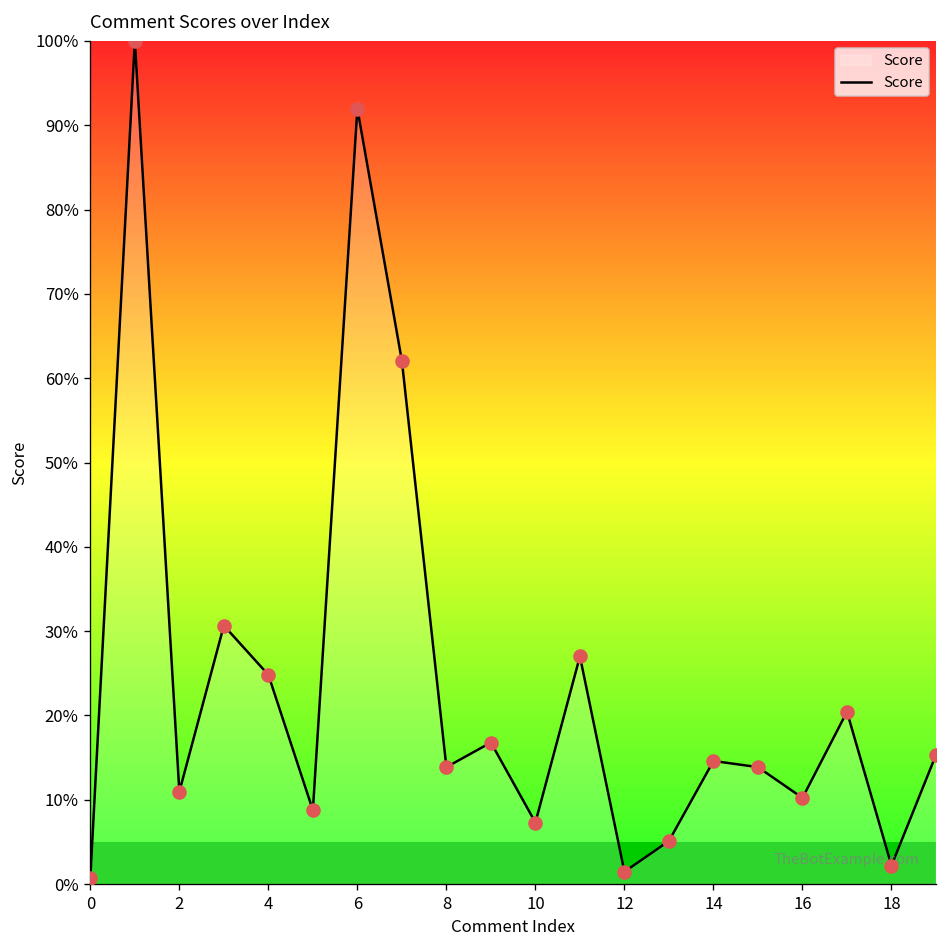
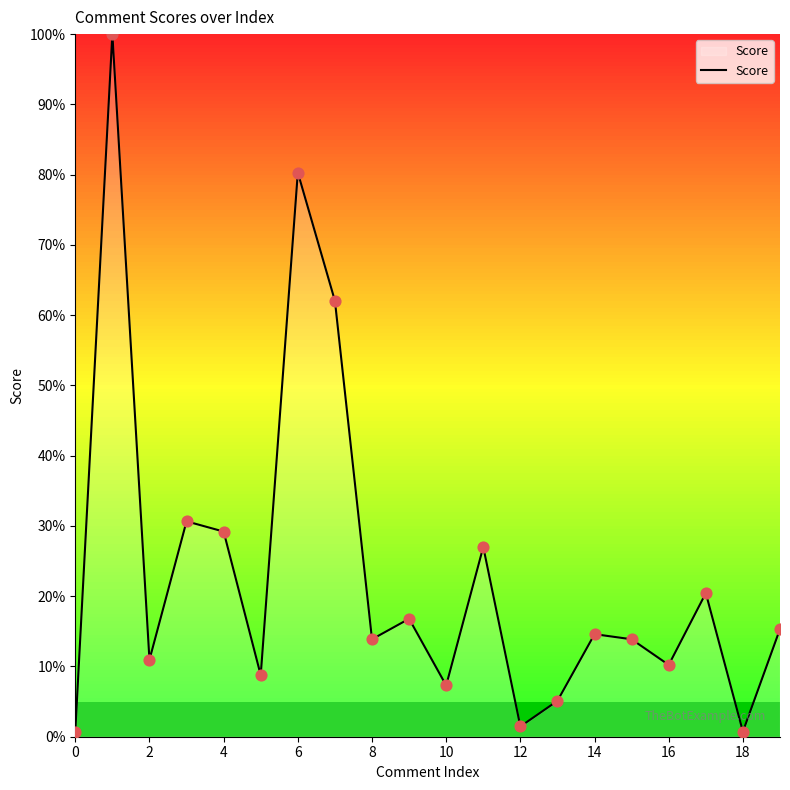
4: 25% -> 29%
6: 92% -> 80%
18: 2% -> 1%
